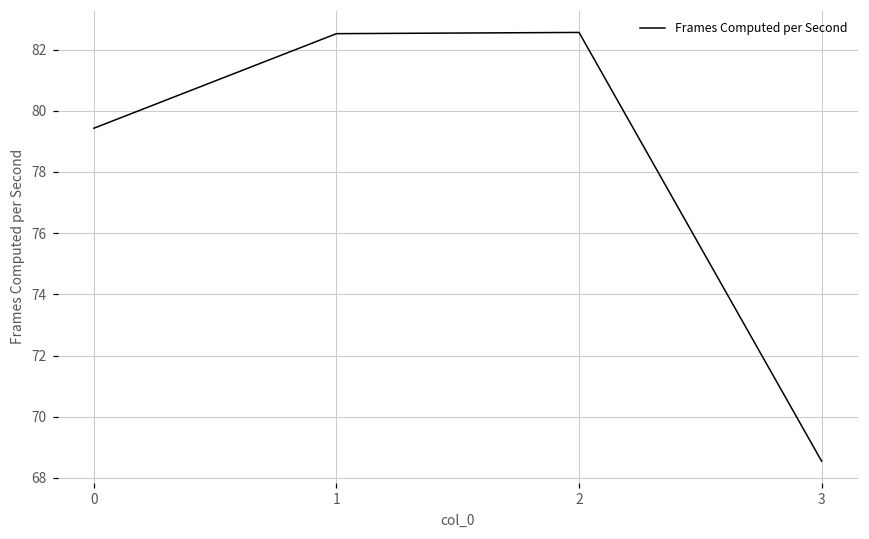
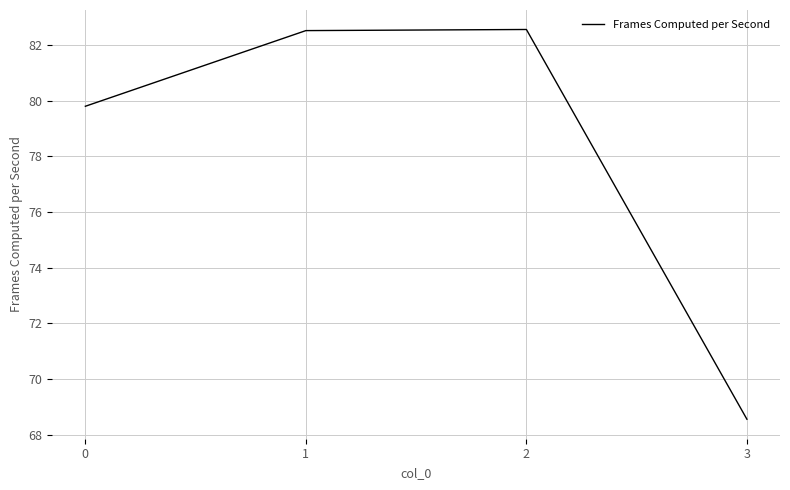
0: 79.4 -> 79.8
